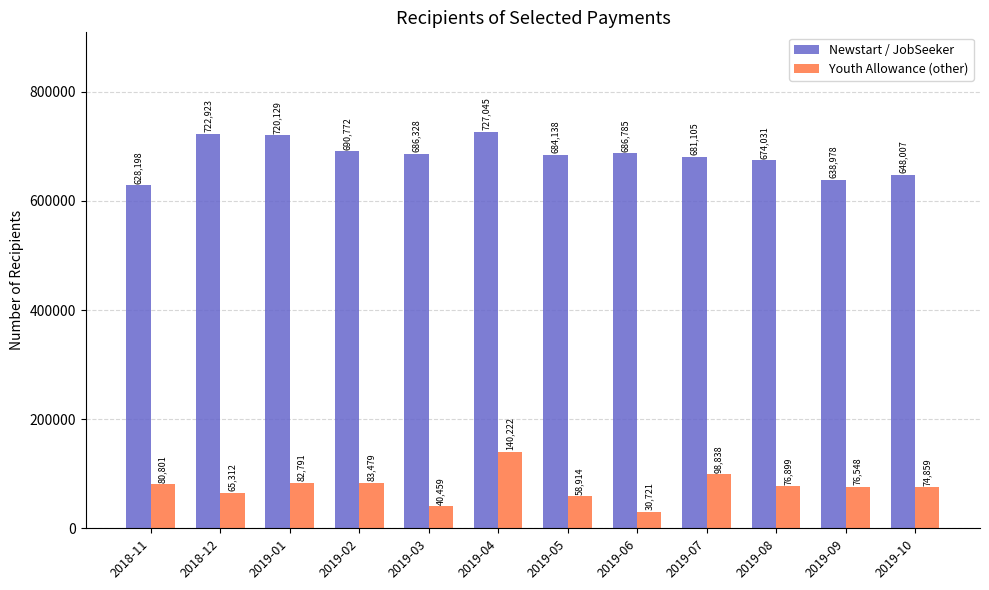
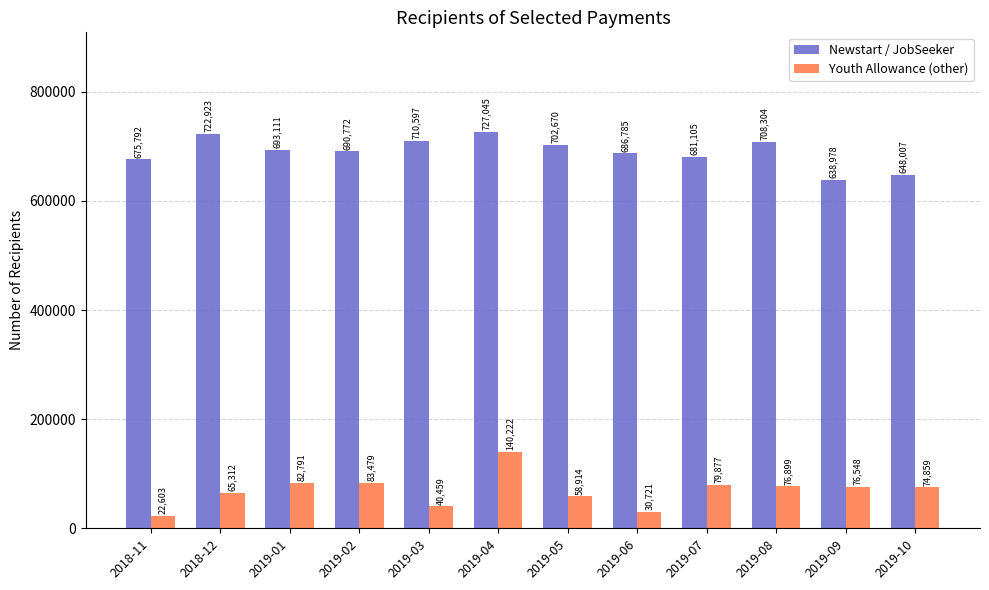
Newstart / JobSeeker, 2018-11: 628,198 -> 675,792
Youth Allowance (other), 2018-11: 80,801 -> 22,603
Newstart / JobSeeker, 2019-01: 720,129 -> 693,111
Newstart / JobSeeker, 2019-03: 686,328 -> 710,597
Newstart / JobSeeker, 2019-05: 684,138 -> 702,670
Youth Allowance (other), 2019-07: 98,838 -> 79,877
Newstart / JobSeeker, 2019-08: 674,031 -> 708,304
